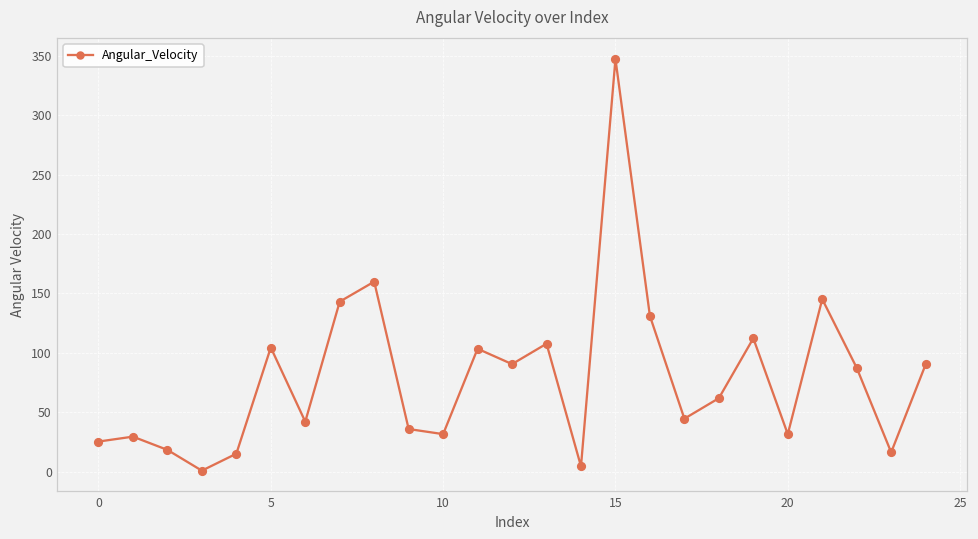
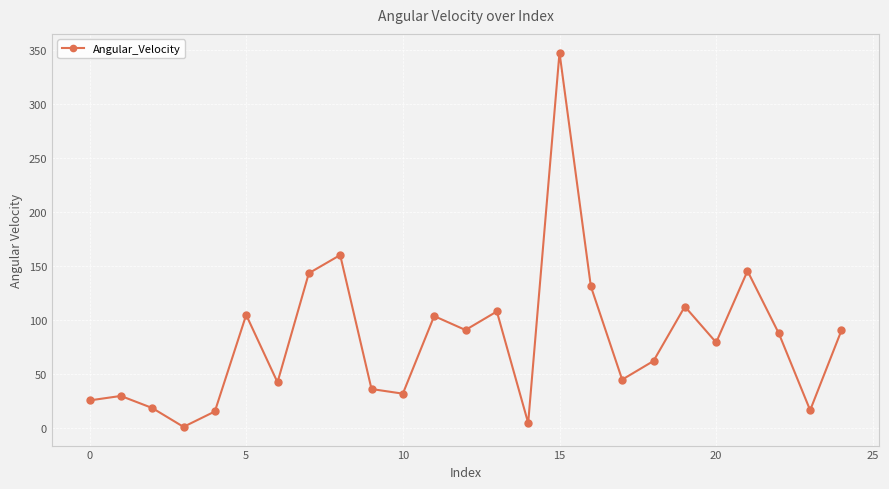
20: 32 -> 79
